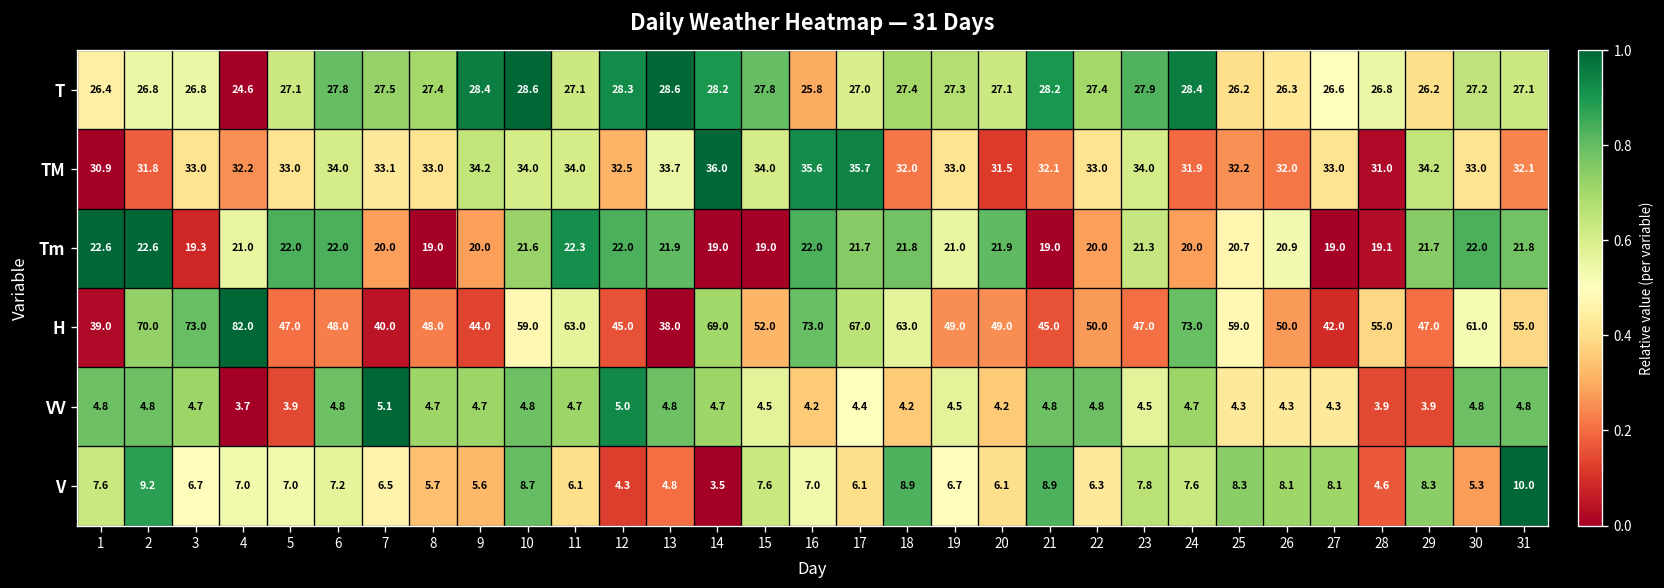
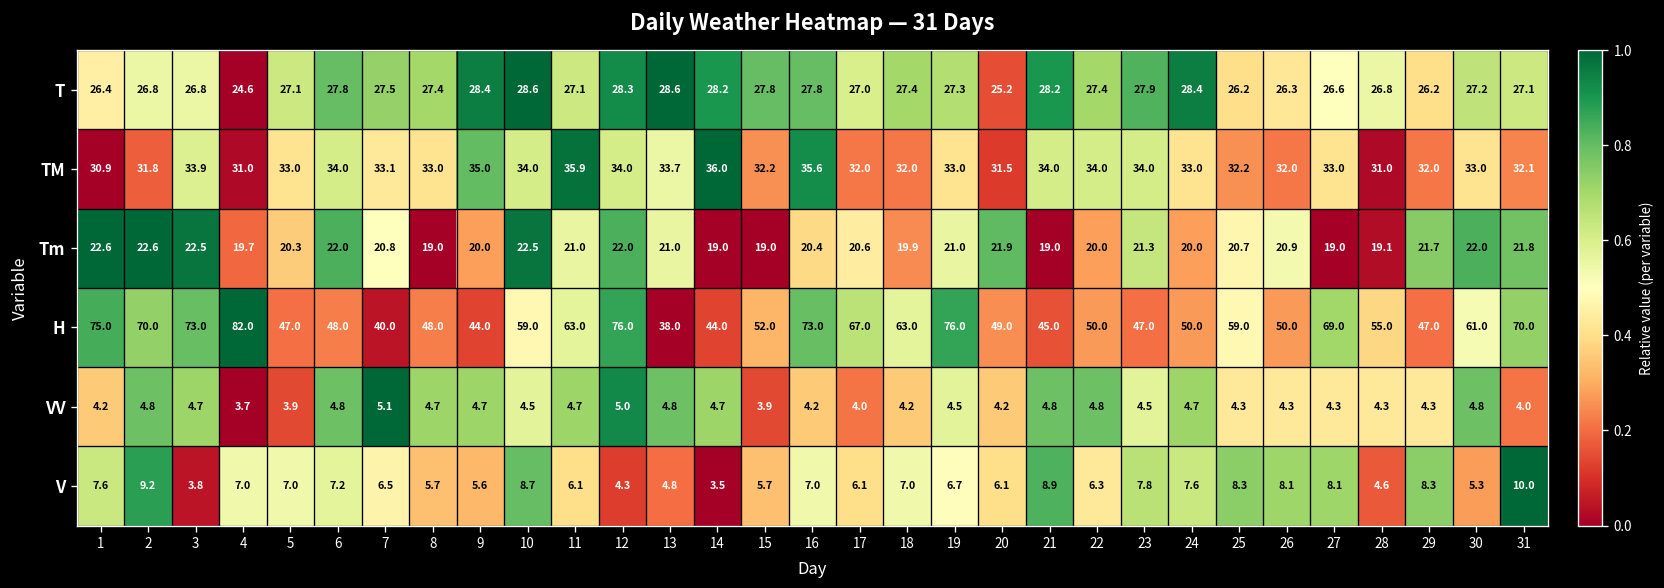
T, 16: 25.8 -> 27.8
T, 20: 27.1 -> 25.2
TM, 3: 33.0 -> 33.9
TM, 4: 32.2 -> 31.0
TM, 9: 34.2 -> 35.0
TM, 11: 34.0 -> 35.9
TM, 12: 32.5 -> 34.0
TM, 15: 34.0 -> 32.2
TM, 17: 35.7 -> 32.0
TM, 21: 32.1 -> 34.0
TM, 22: 33.0 -> 34.0
TM, 24: 31.9 -> 33.0
TM, 29: 34.2 -> 32.0
Tm, 3: 19.3 -> 22.5
Tm, 4: 21.0 -> 19.7
Tm, 5: 22.0 -> 20.3
Tm, 7: 20.0 -> 20.8
Tm, 10: 21.6 -> 22.5
Tm, 11: 22.3 -> 21.0
Tm, 13: 21.9 -> 21.0
Tm, 16: 22.0 -> 20.4
Tm, 17: 21.7 -> 20.6
Tm, 18: 21.8 -> 19.9
H, 1: 39.0 -> 75.0
H, 12: 45.0 -> 76.0
H, 14: 69.0 -> 44.0
H, 19: 49.0 -> 76.0
H, 24: 73.0 -> 50.0
H, 27: 42.0 -> 69.0
H, 31: 55.0 -> 70.0
VV, 1: 4.8 -> 4.2
VV, 10: 4.8 -> 4.5
VV, 15: 4.5 -> 3.9
VV, 17: 4.4 -> 4.0
VV, 28: 3.9 -> 4.3
VV, 29: 3.9 -> 4.3
VV, 31: 4.8 -> 4.0
V, 3: 6.7 -> 3.8
V, 15: 7.6 -> 5.7
V, 18: 8.9 -> 7.0
